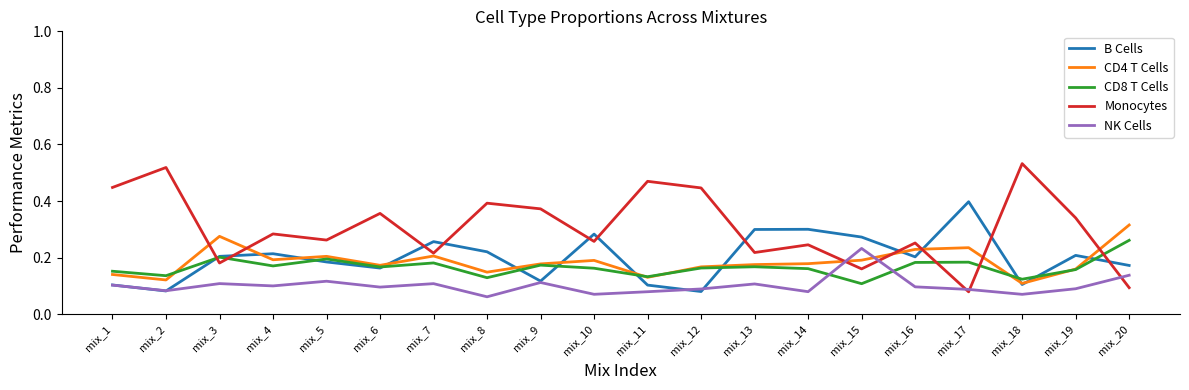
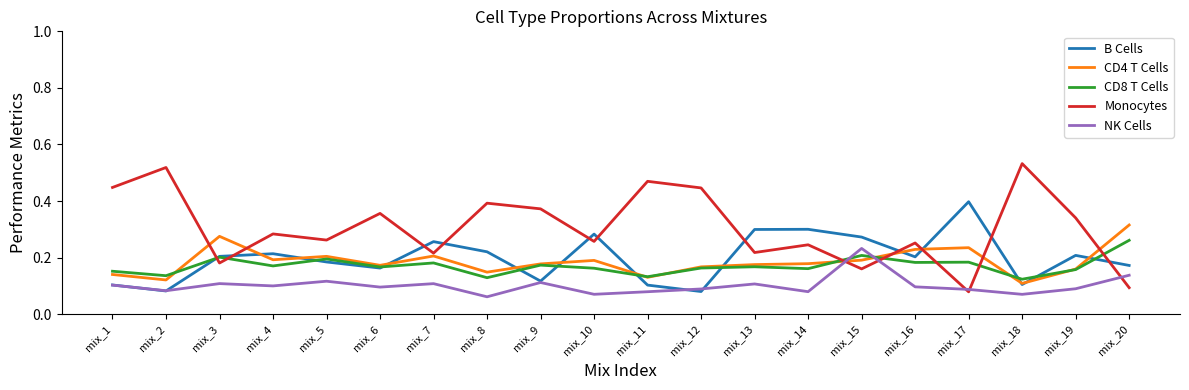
CD8 T Cells, mix_15: 0.11 -> 0.21
